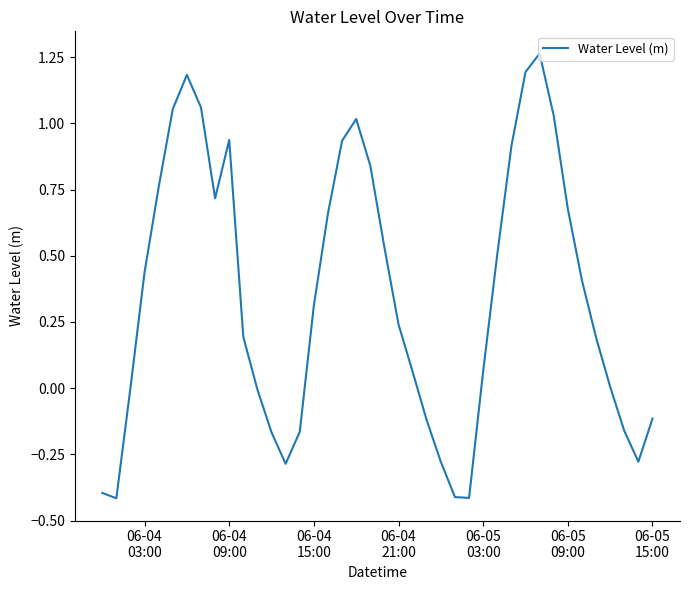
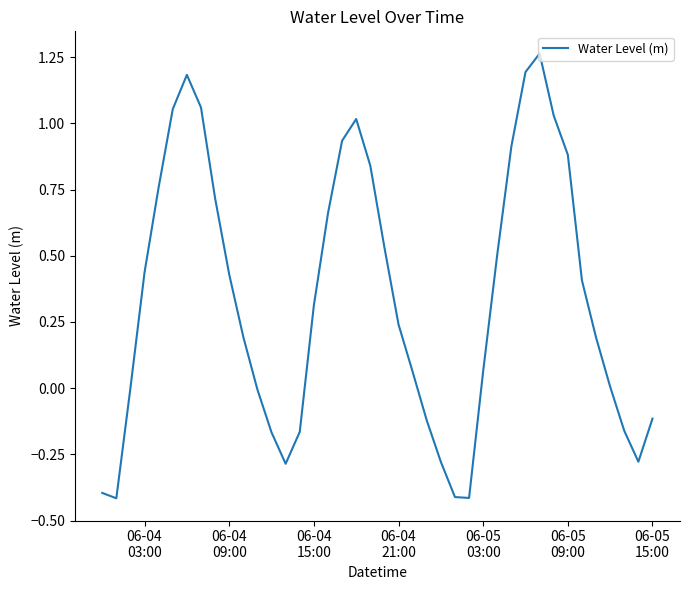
06-04 09:00: 0.94 -> 0.43
06-05 09:00: 0.68 -> 0.88
